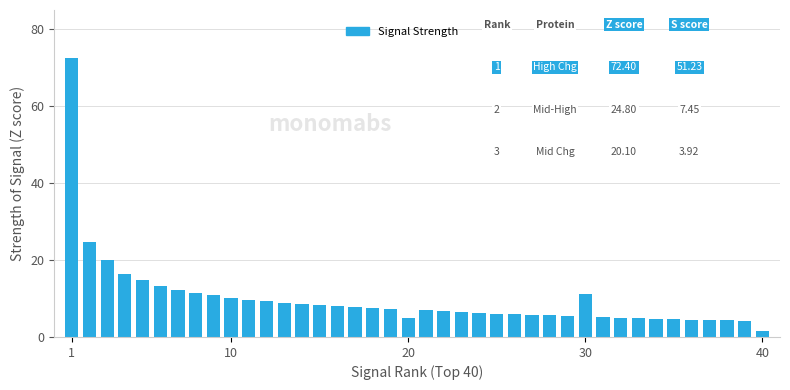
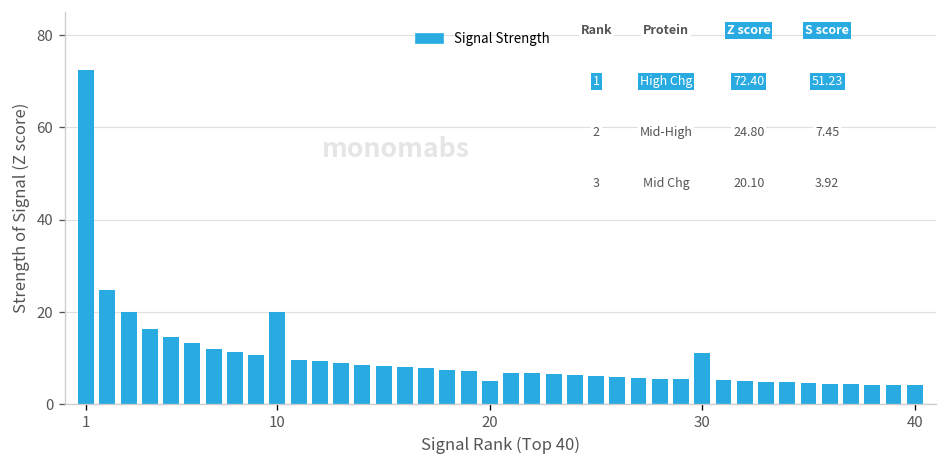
10: 10 -> 20
40: 2 -> 4
